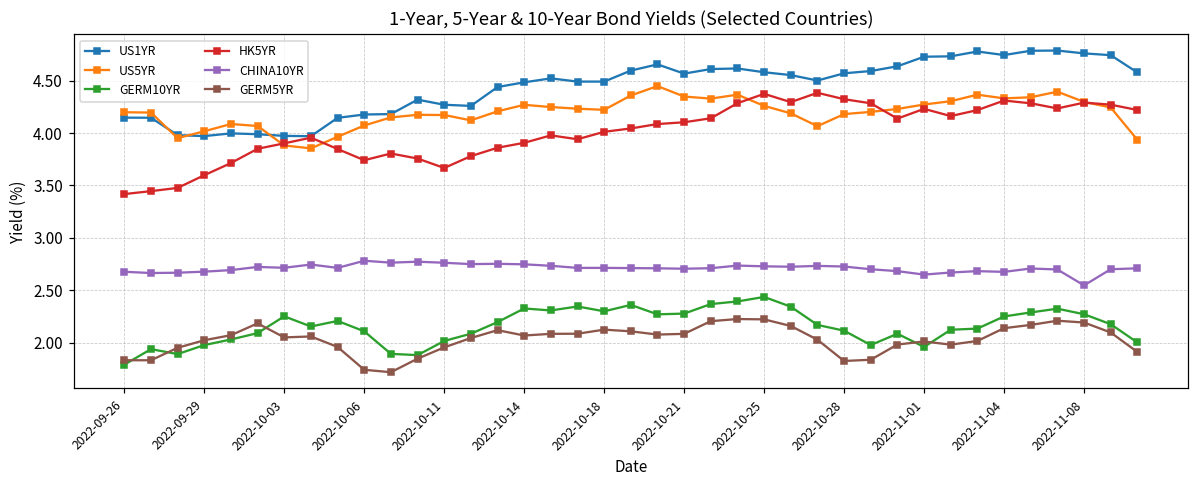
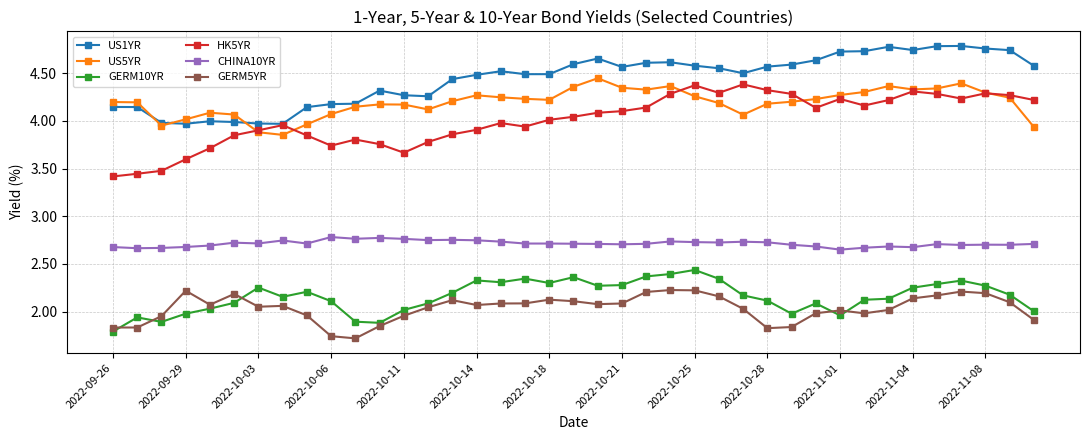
GERM5YR, 2022-09-29: 2.0 -> 2.2
CHINA10YR, 2022-11-08: 2.5 -> 2.7
